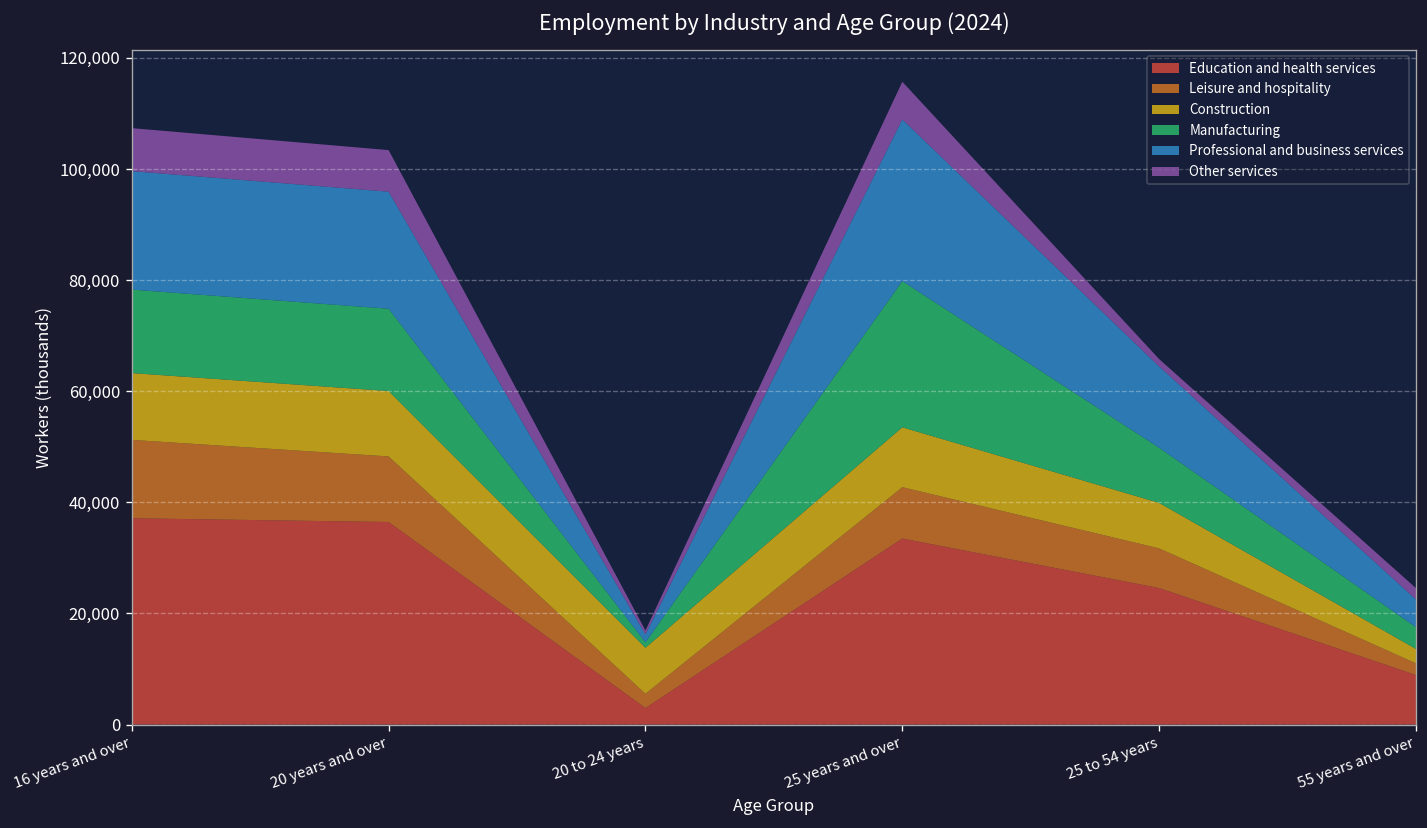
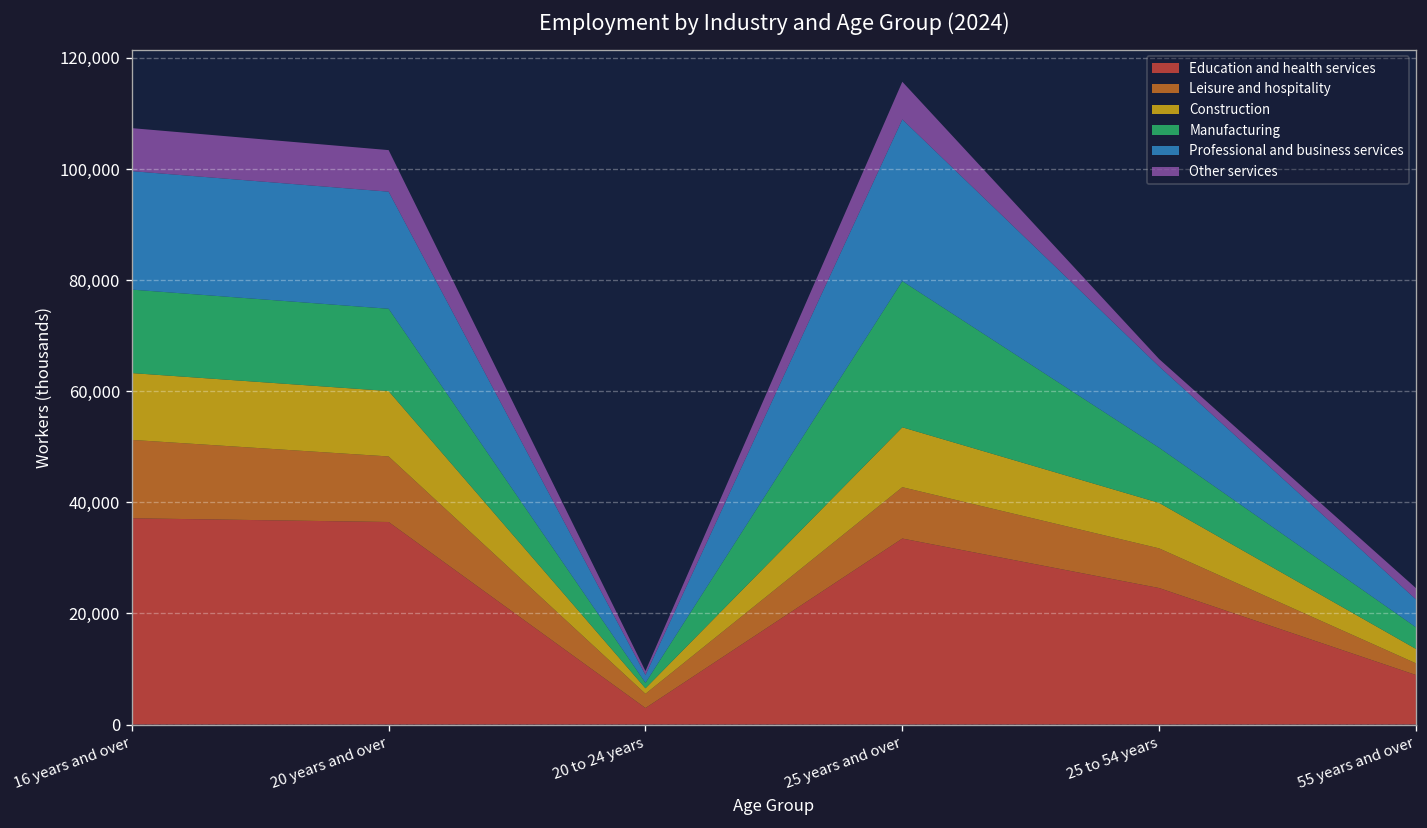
Construction, 20 to 24 years: 8,000 -> 1,000
